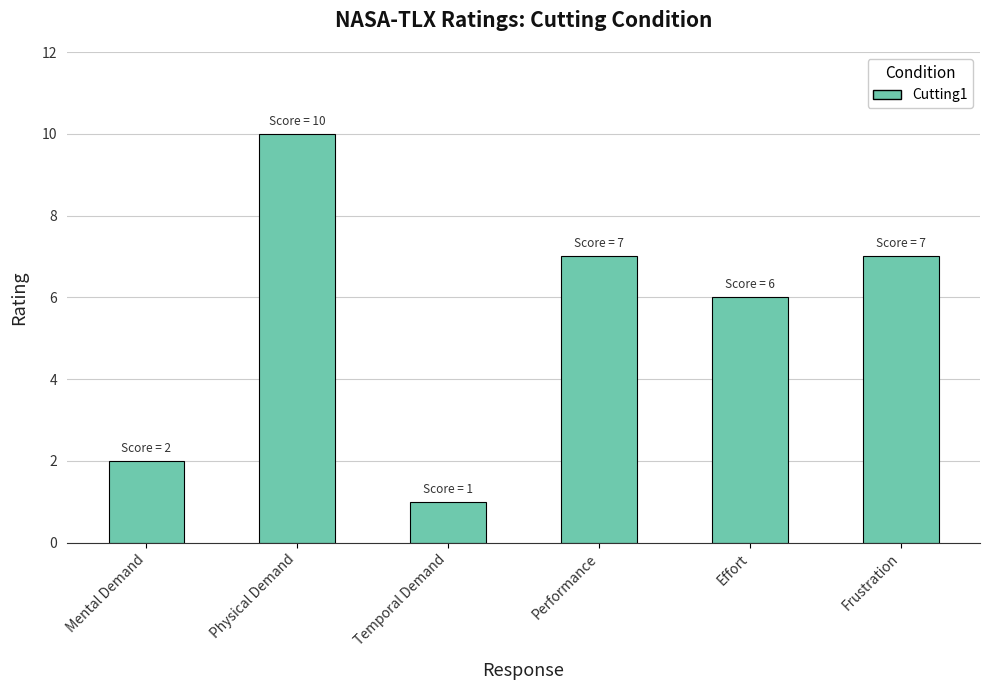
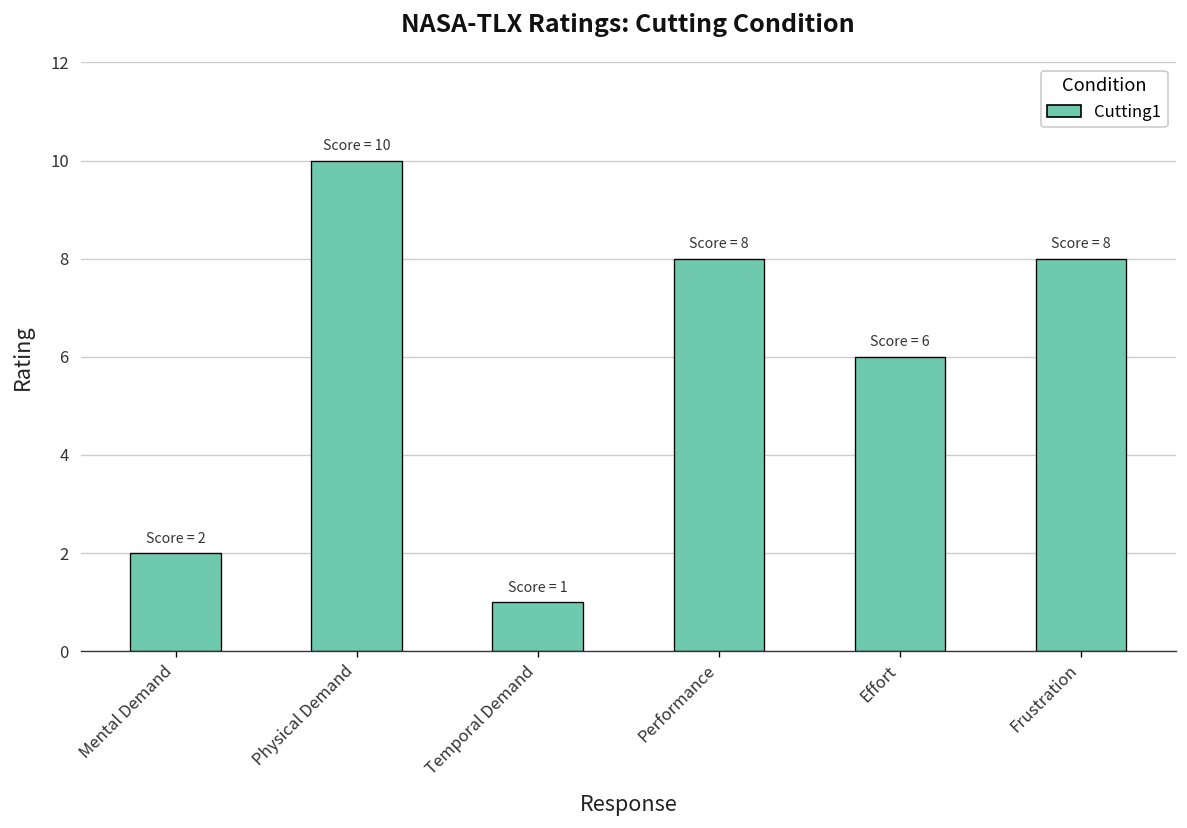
Performance: 7 -> 8
Frustration: 7 -> 8
